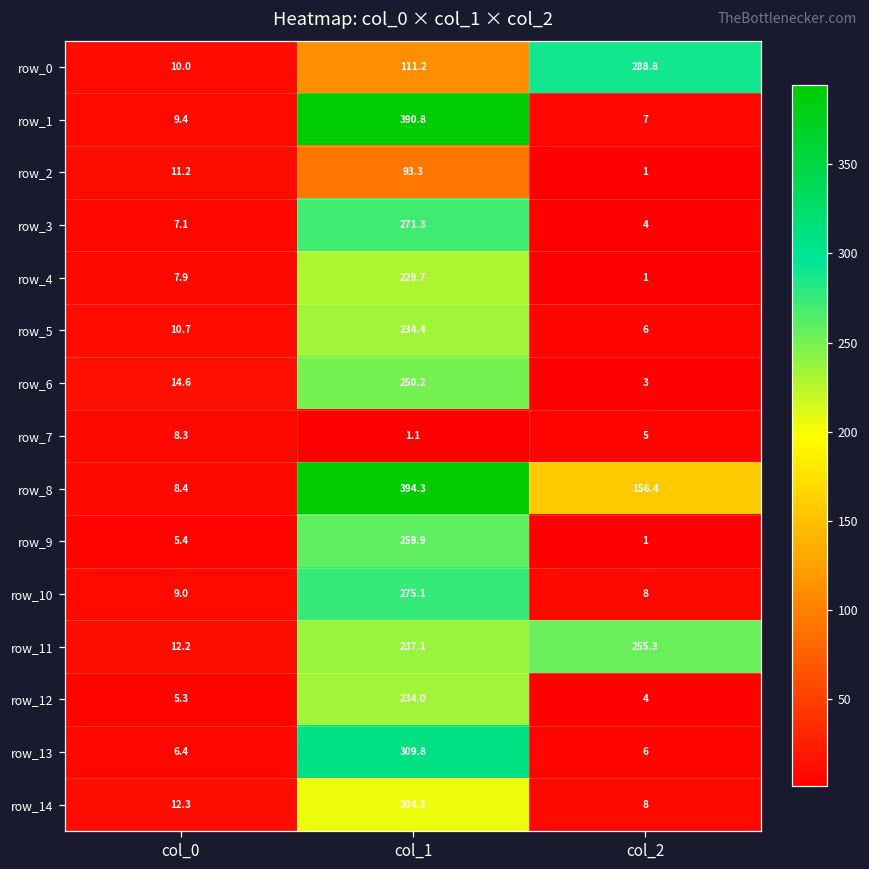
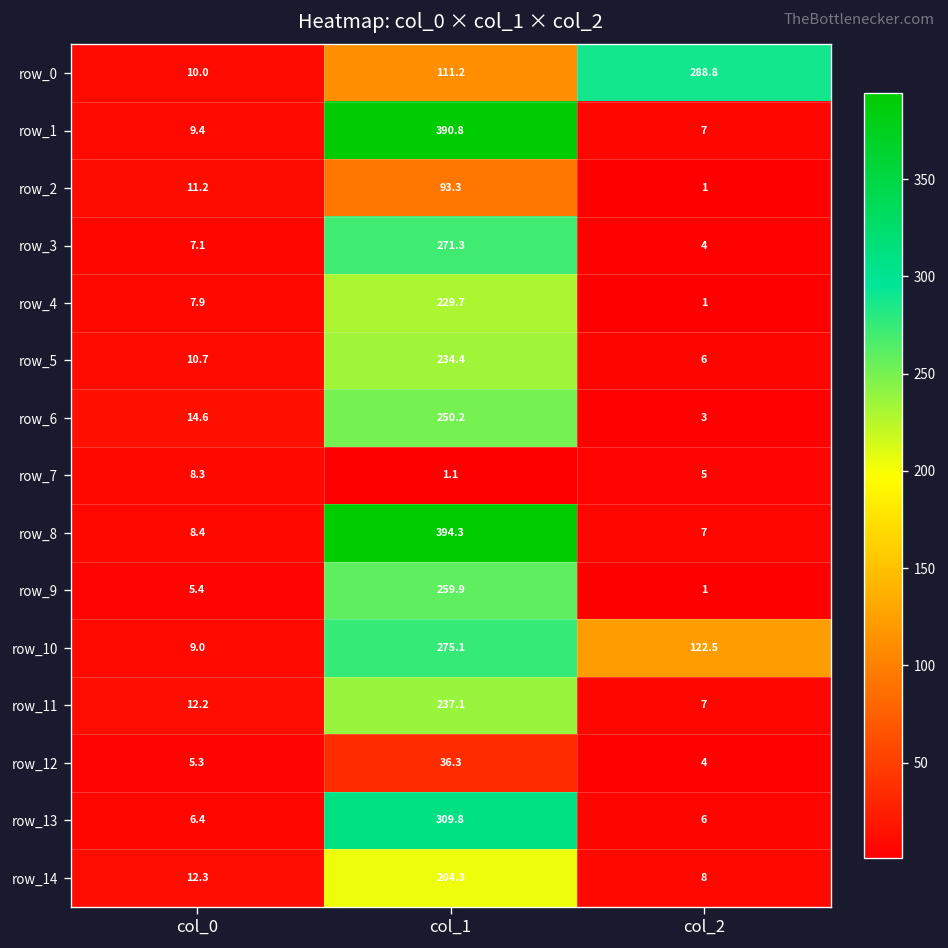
row_8, col_2: 156.4 -> 7
row_10, col_2: 8 -> 122.5
row_11, col_2: 255.3 -> 7
row_12, col_1: 234.0 -> 36.3
